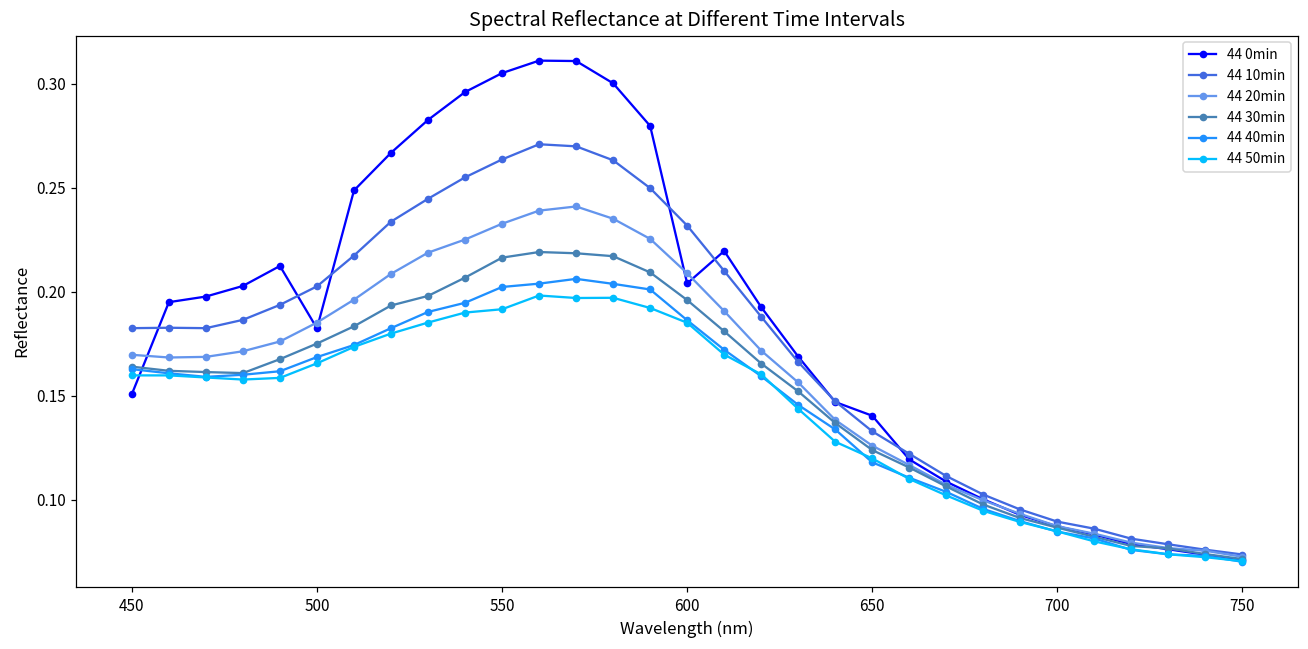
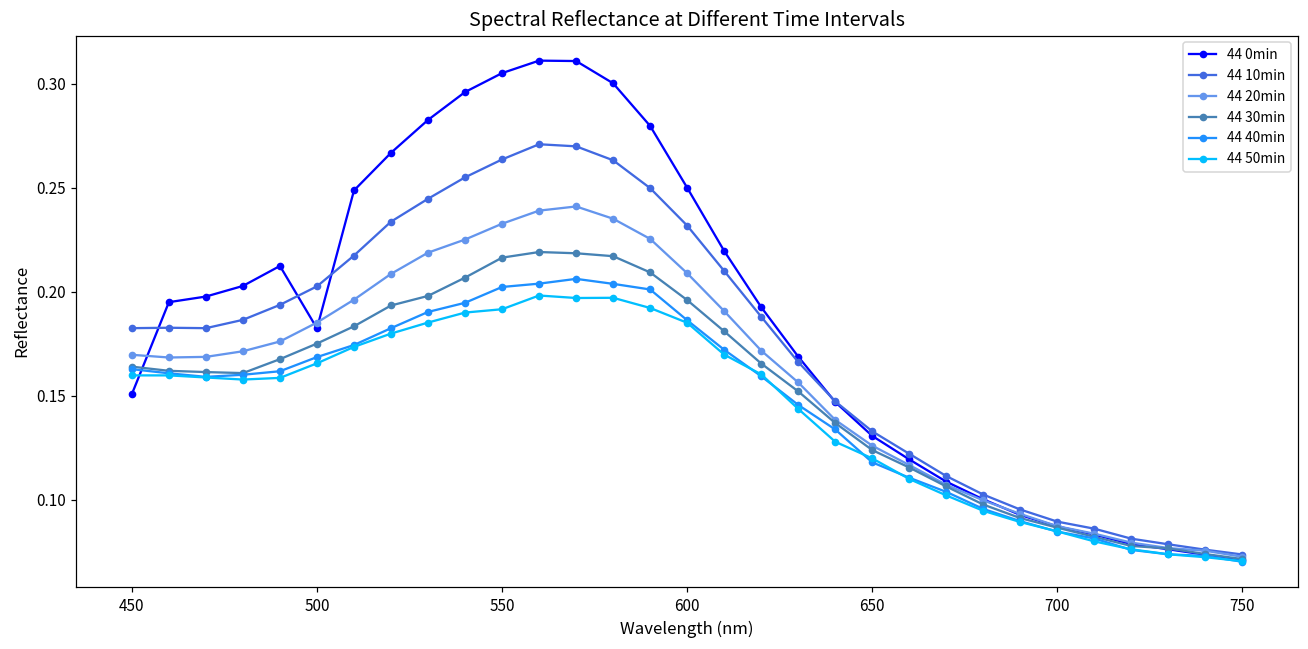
44 0min, 600: 0.204 -> 0.250
44 0min, 650: 0.140 -> 0.131
